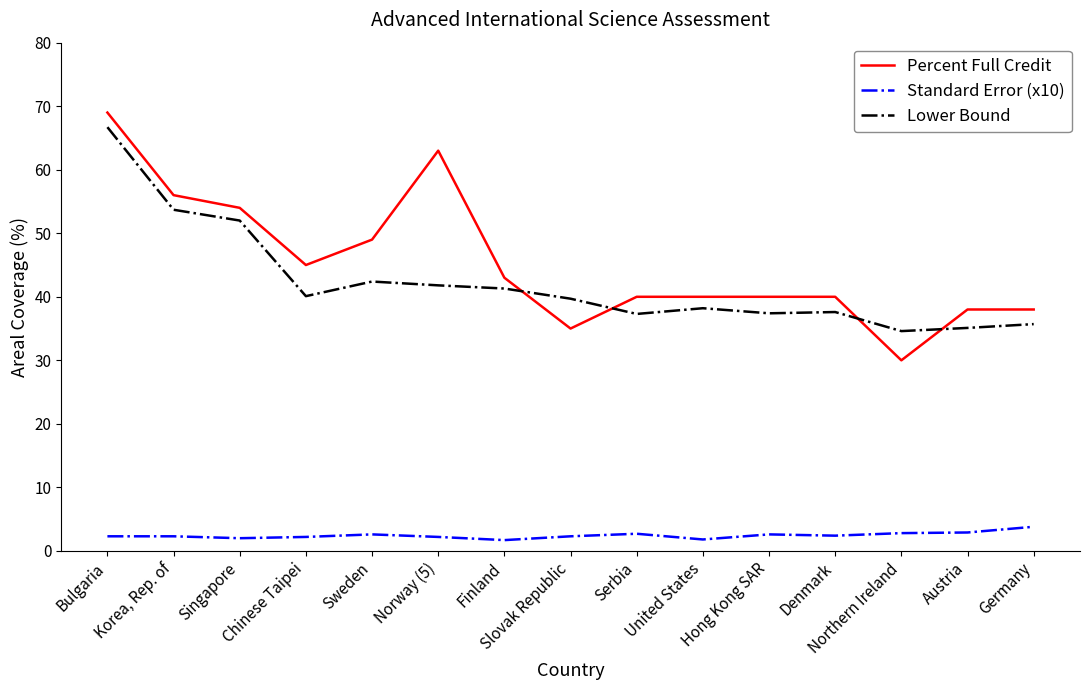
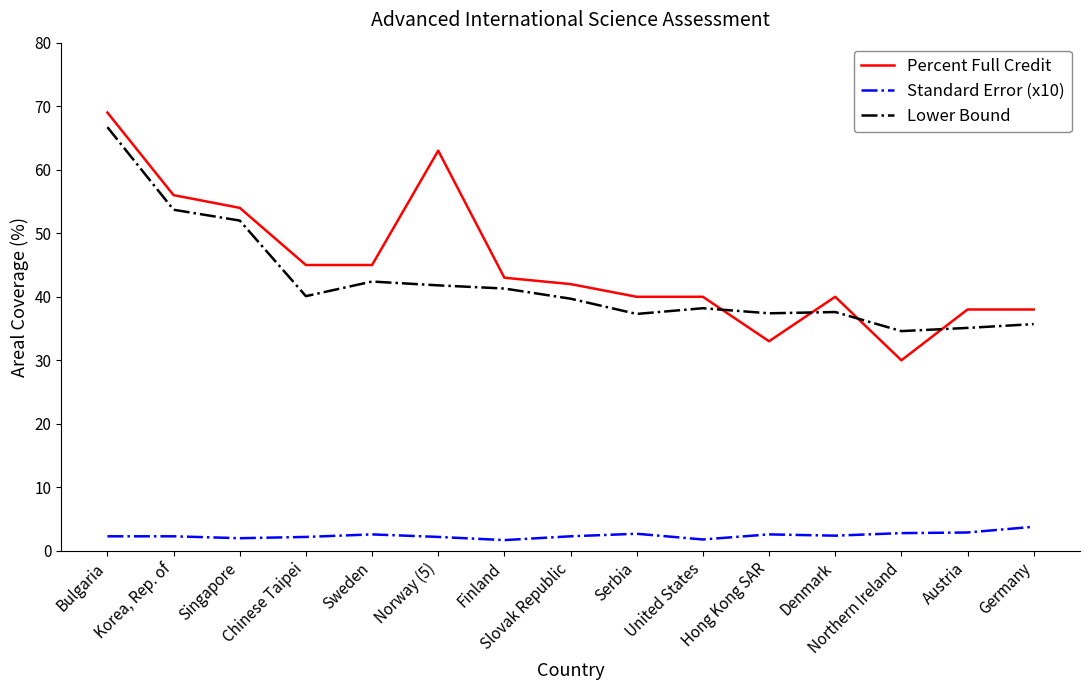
Percent Full Credit, Sweden: 49 -> 45
Percent Full Credit, Slovak Republic: 35 -> 42
Percent Full Credit, Hong Kong SAR: 40 -> 33
